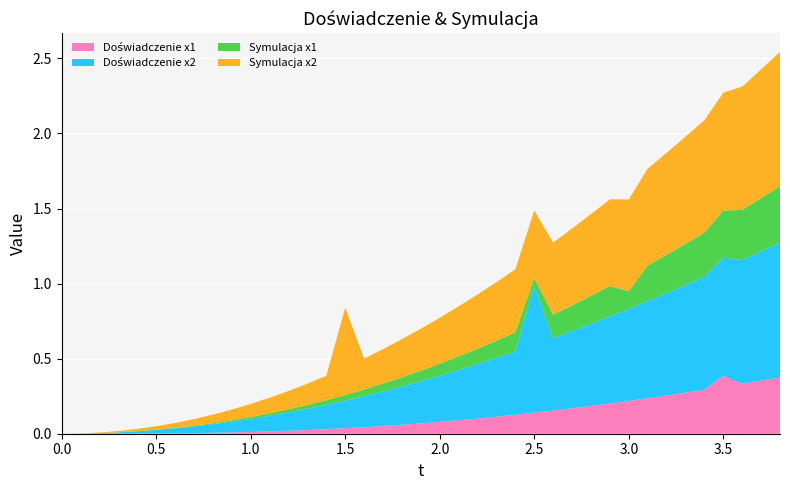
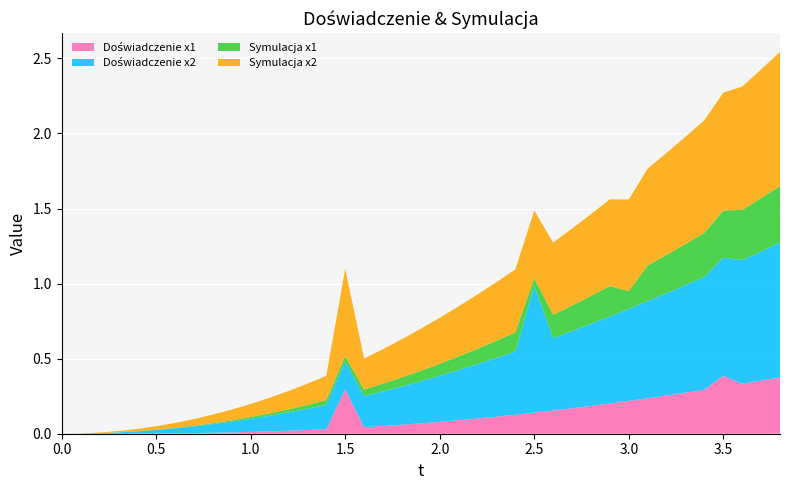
Doświadczenie x1, 1.5: 0.04 -> 0.30
